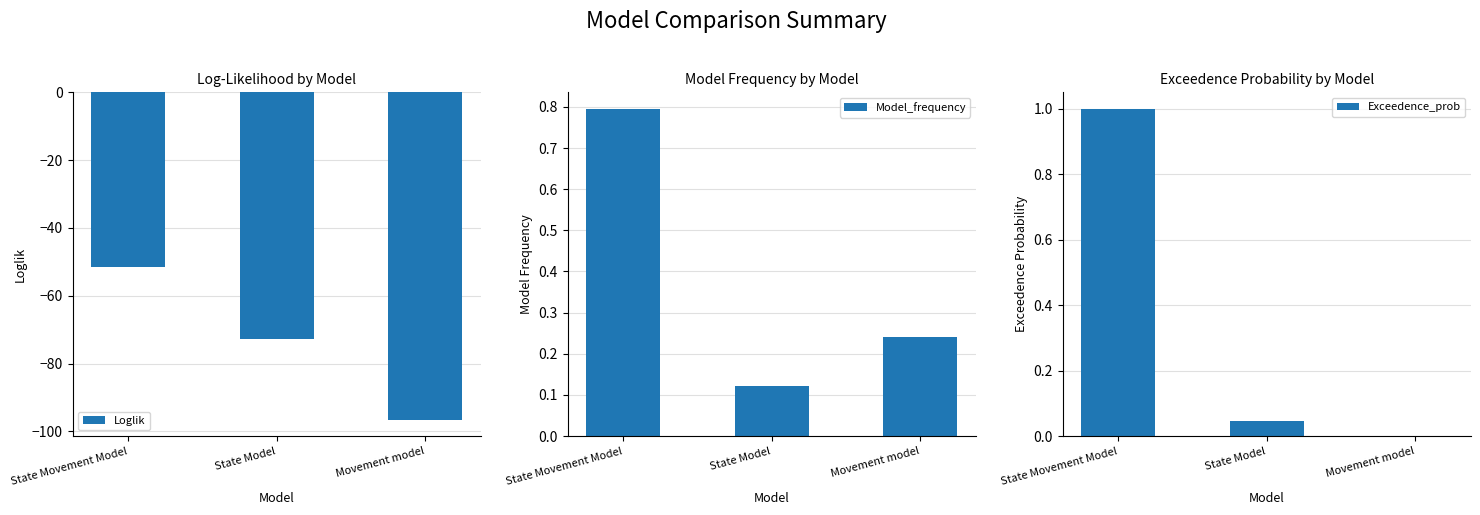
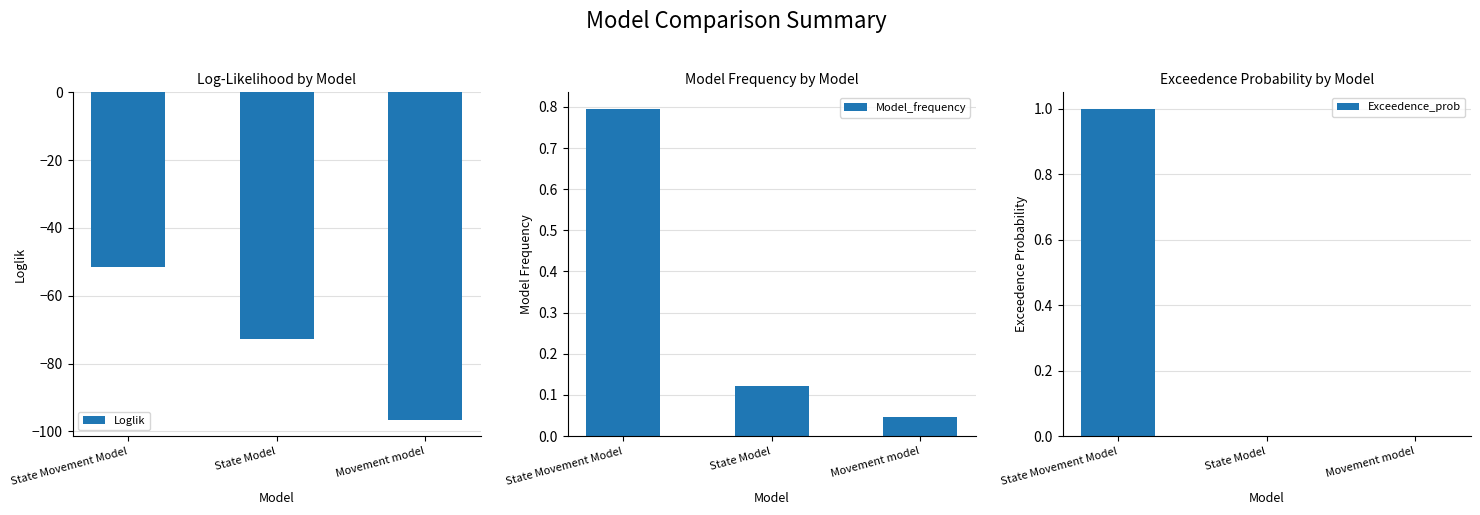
Model Frequency by Model, Movement model: 0.24 -> 0.05
Exceedence Probability by Model, State Model: 0.05 -> 0.00
